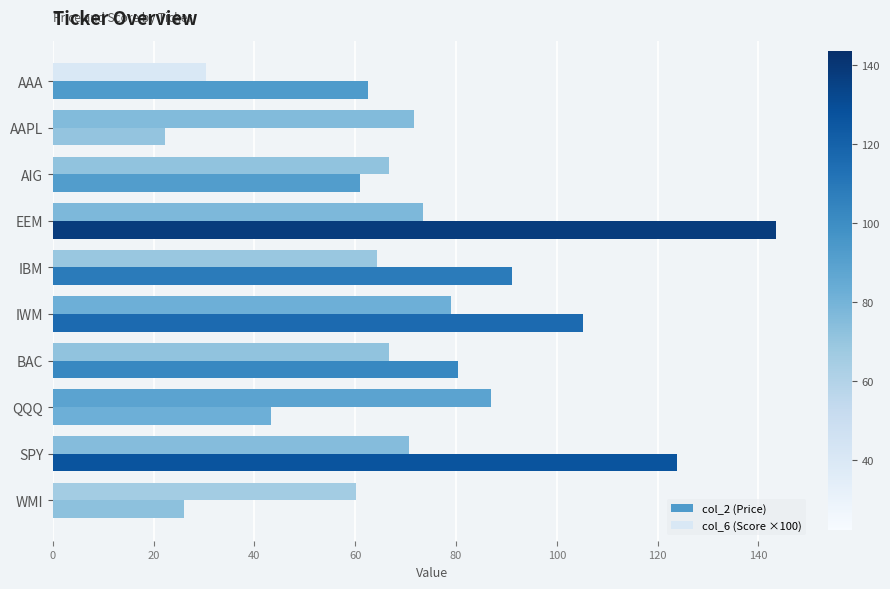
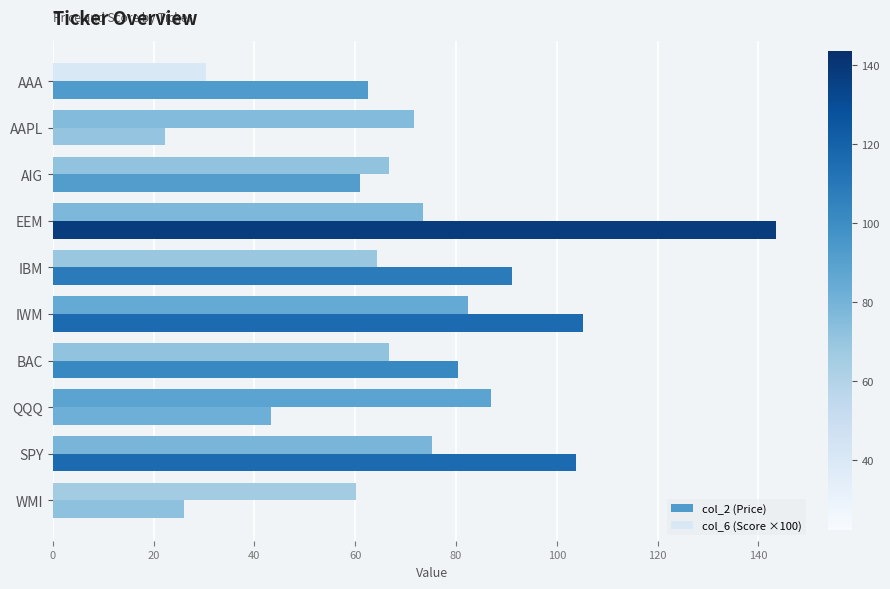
col_6 (Score ×100), IWM: 79 -> 82
col_6 (Score ×100), SPY: 71 -> 75
col_2 (Price), SPY: 124 -> 104
